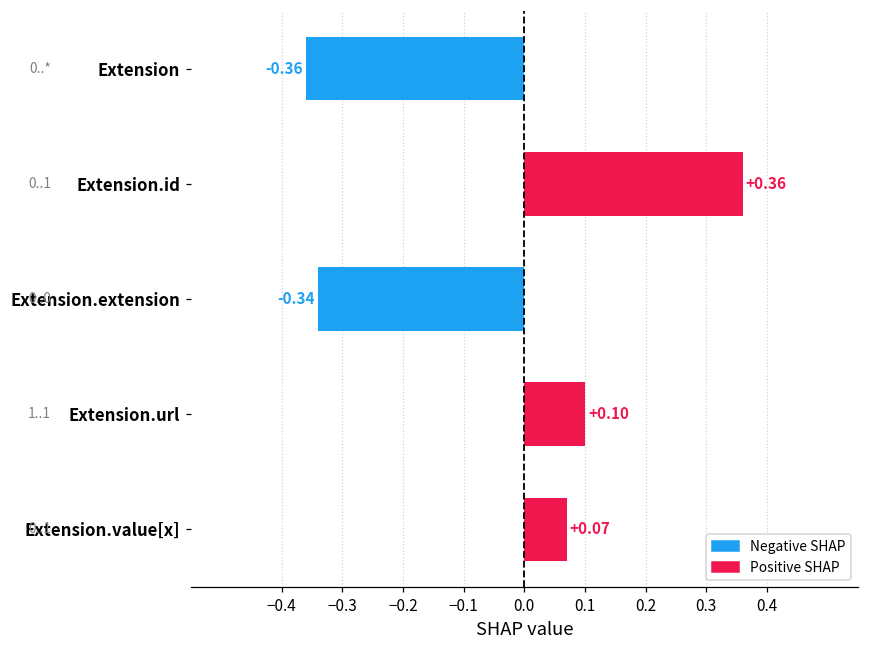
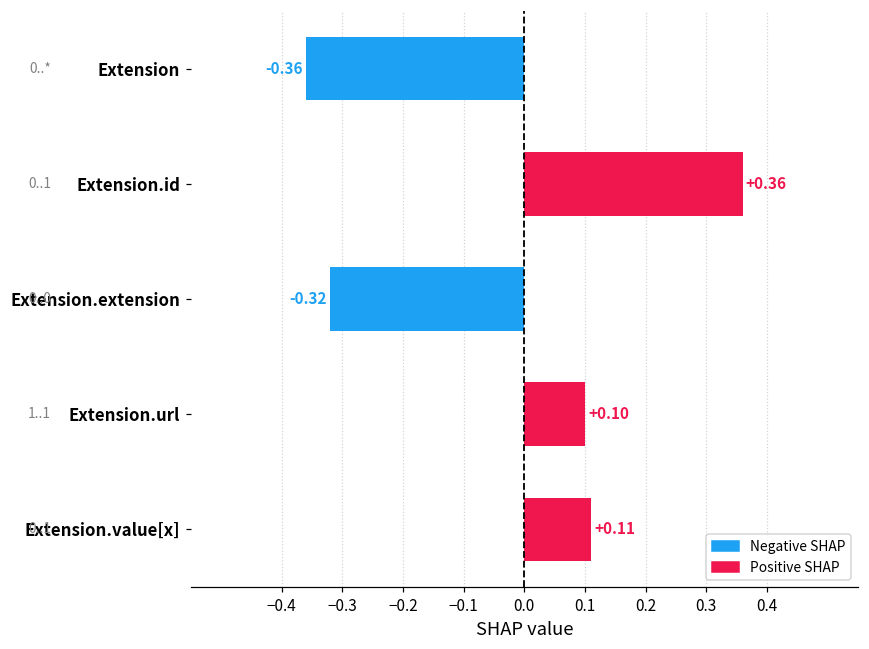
Extension.extension: -0.34 -> -0.32
Extension.value[x]: +0.07 -> +0.11
